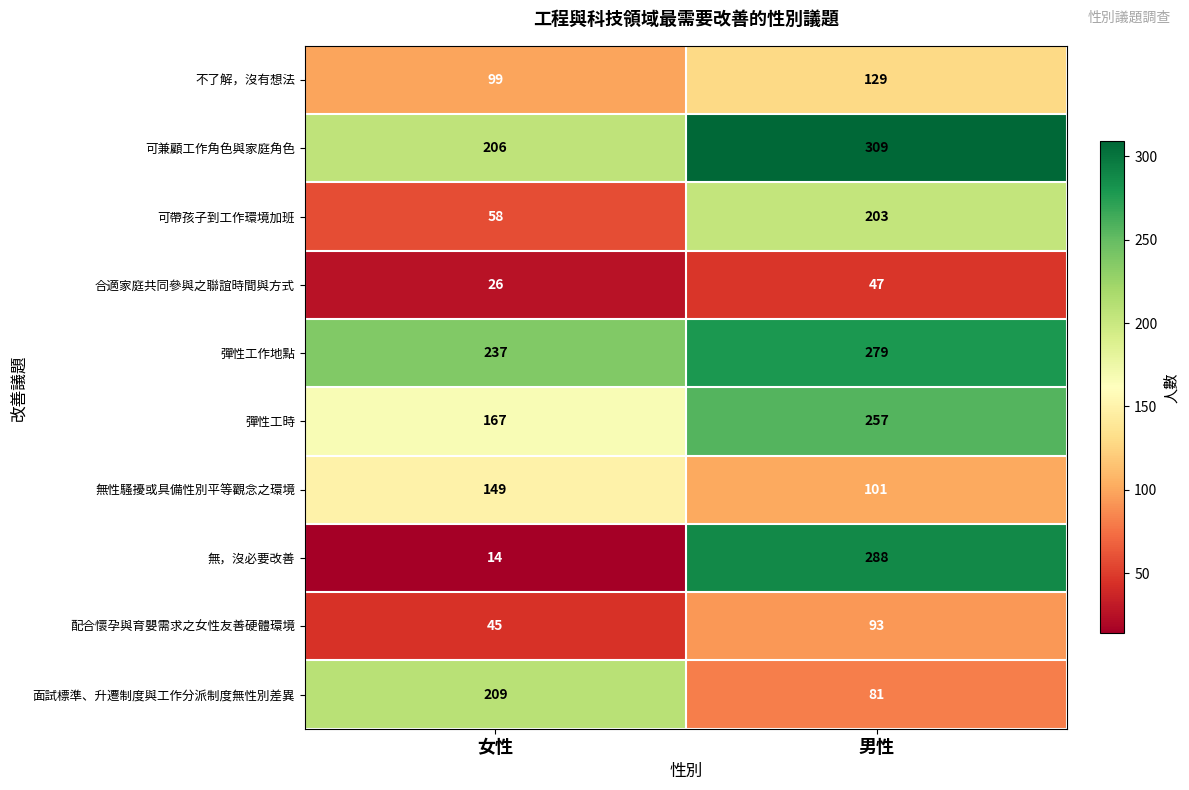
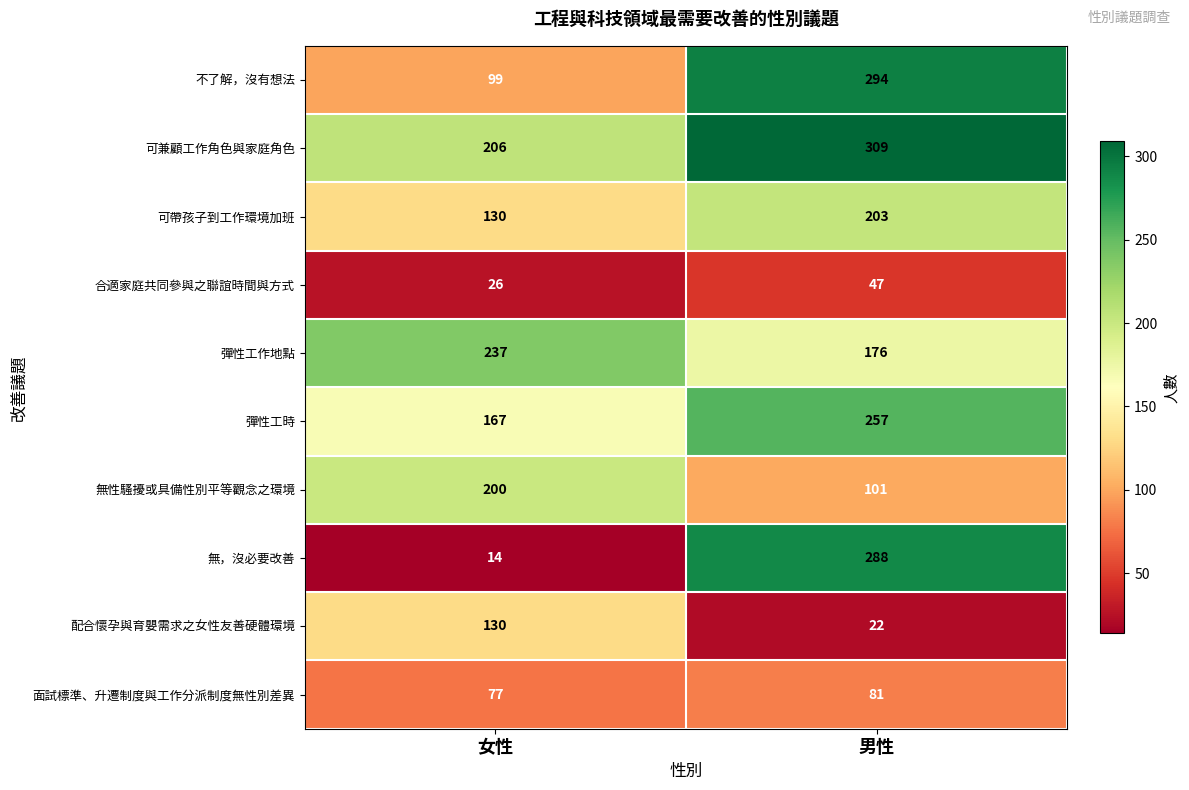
不了解，沒有想法, 男性: 129 -> 294
可帶孩子到工作環境加班, 女性: 58 -> 130
彈性工作地點, 男性: 279 -> 176
無性騷擾或具備性別平等觀念之環境, 女性: 149 -> 200
配合懷孕與育嬰需求之女性友善硬體環境, 女性: 45 -> 130
配合懷孕與育嬰需求之女性友善硬體環境, 男性: 93 -> 22
面試標準、升遷制度與工作分派制度無性別差異, 女性: 209 -> 77
